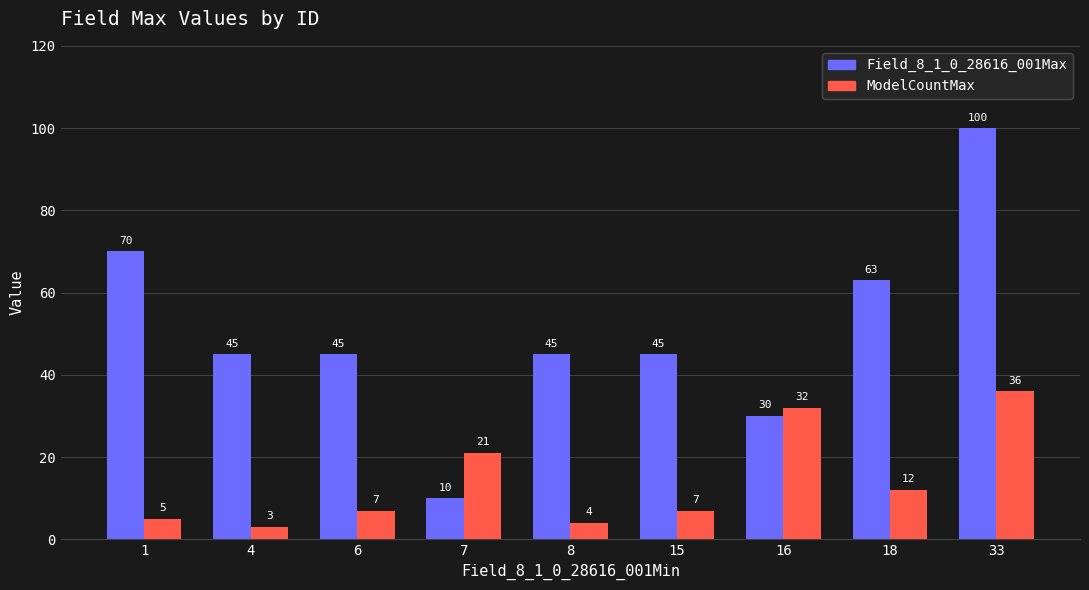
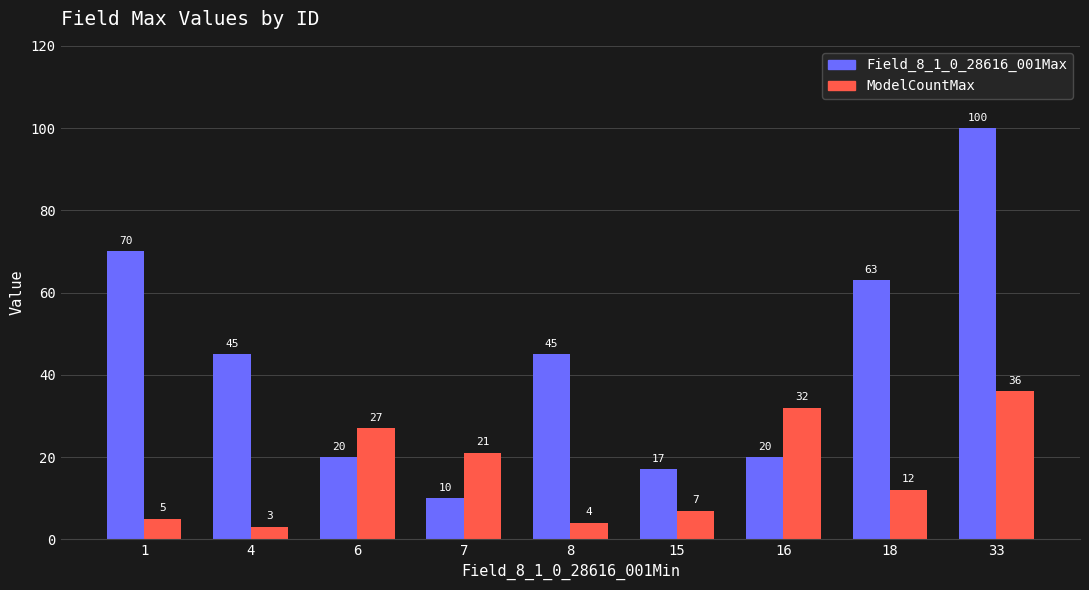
Field_8_1_0_28616_001Max, 6: 45 -> 20
ModelCountMax, 6: 7 -> 27
Field_8_1_0_28616_001Max, 15: 45 -> 17
Field_8_1_0_28616_001Max, 16: 30 -> 20
